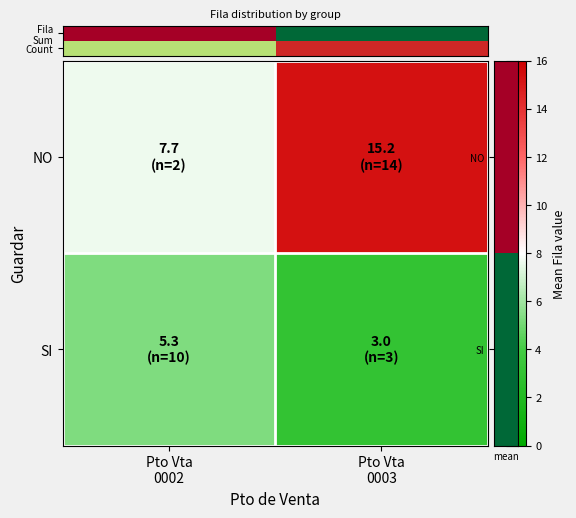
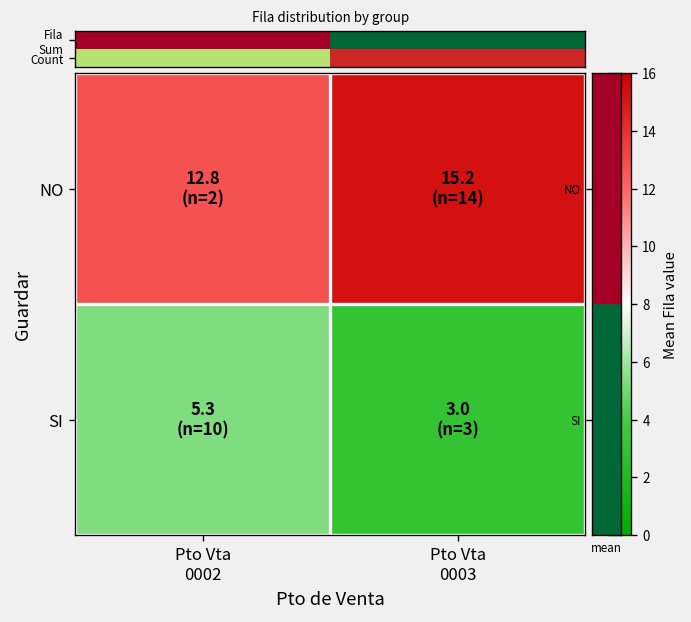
Heatmap: Guardar vs Pto de Venta (Fila values), NO, Pto Vta 0002: 7.7 -> 12.8
